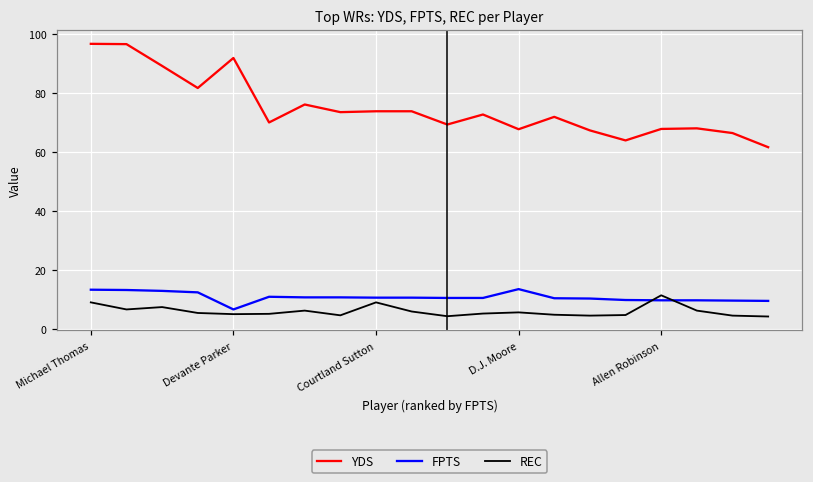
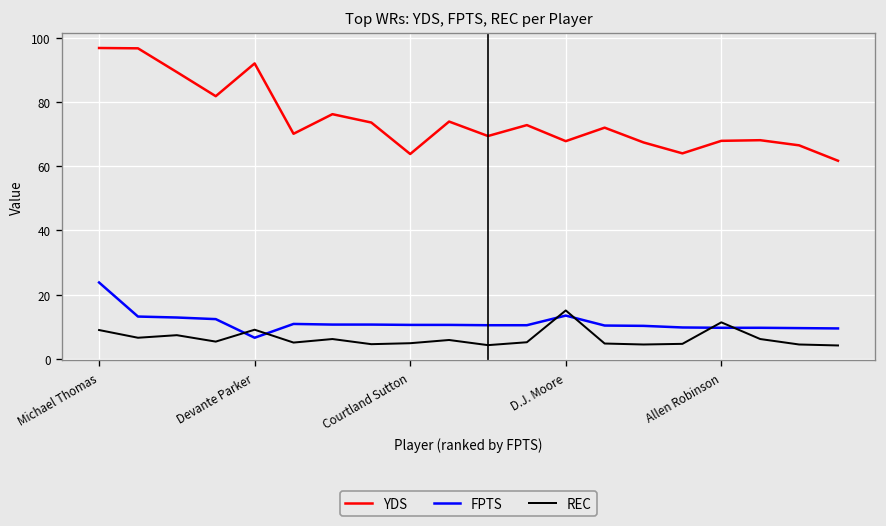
FPTS, Michael Thomas: 13 -> 24
REC, Devante Parker: 5 -> 9
YDS, Courtland Sutton: 74 -> 64
REC, Courtland Sutton: 9 -> 5
REC, D.J. Moore: 6 -> 15
